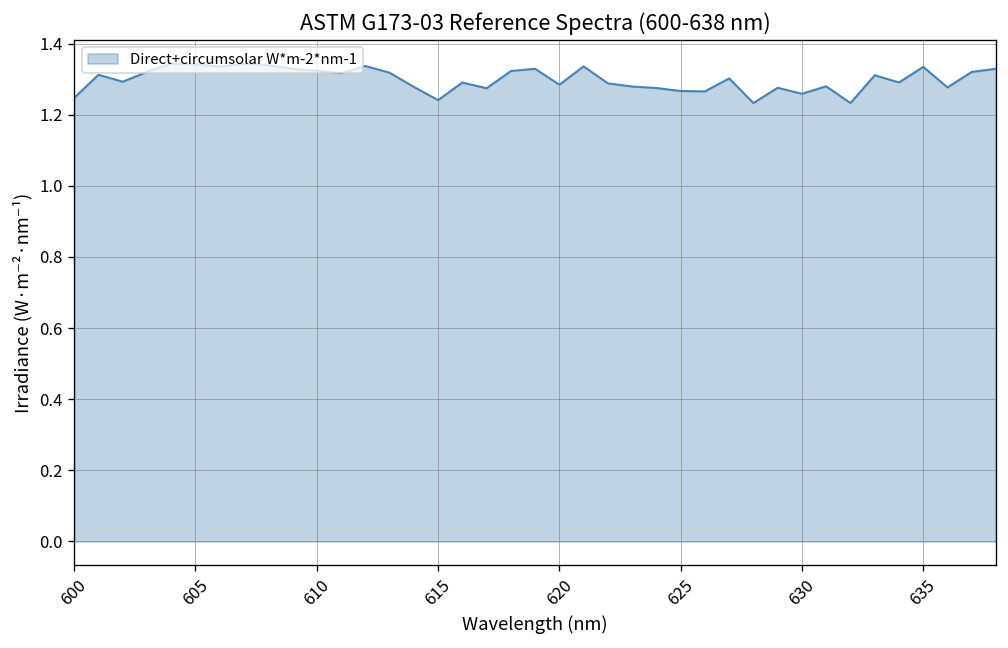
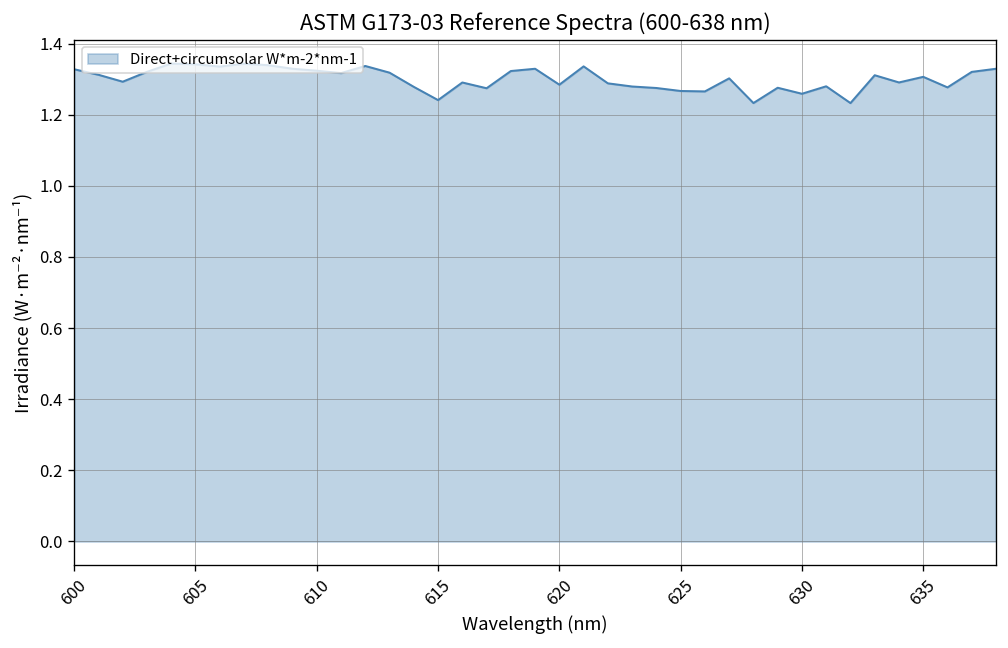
600: 1.25 -> 1.33
635: 1.33 -> 1.31
